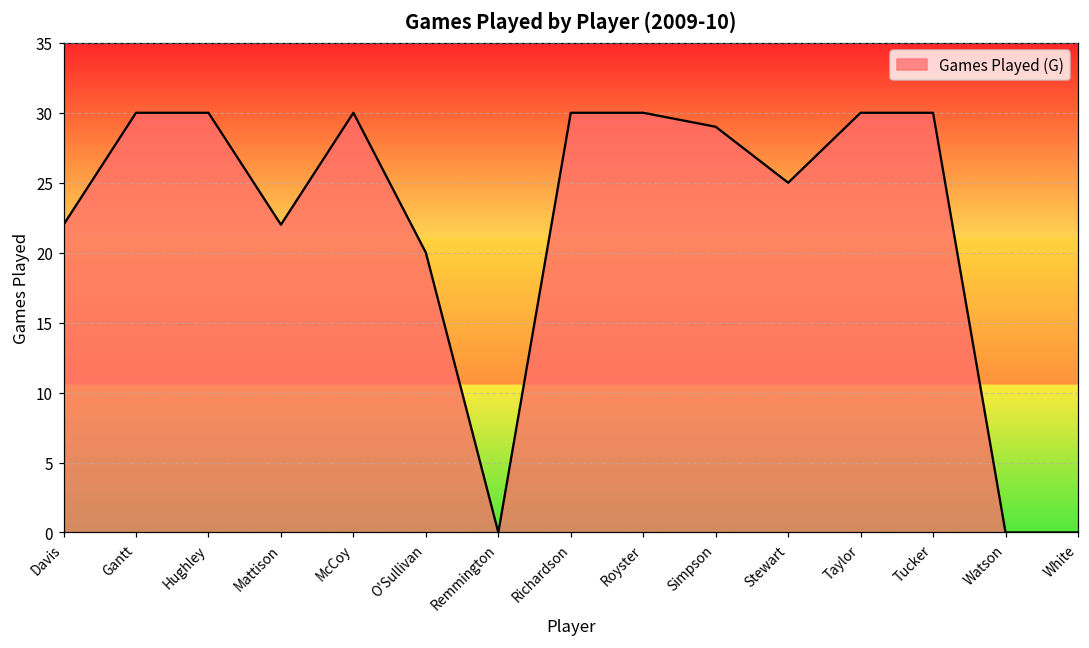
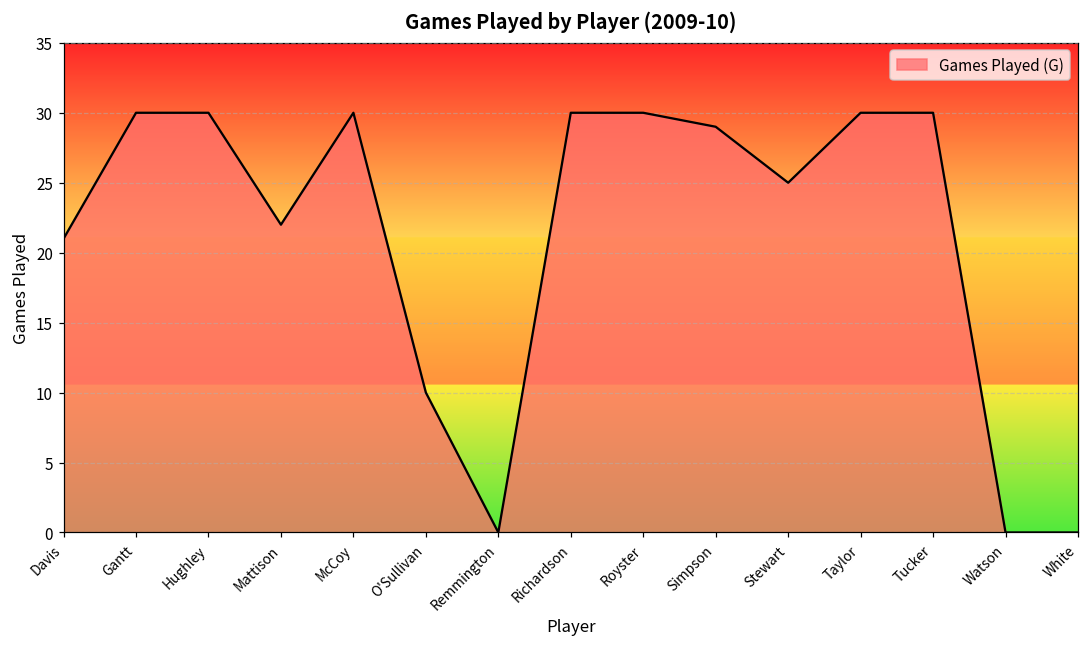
Davis: 22 -> 21
O'Sullivan: 20 -> 10
